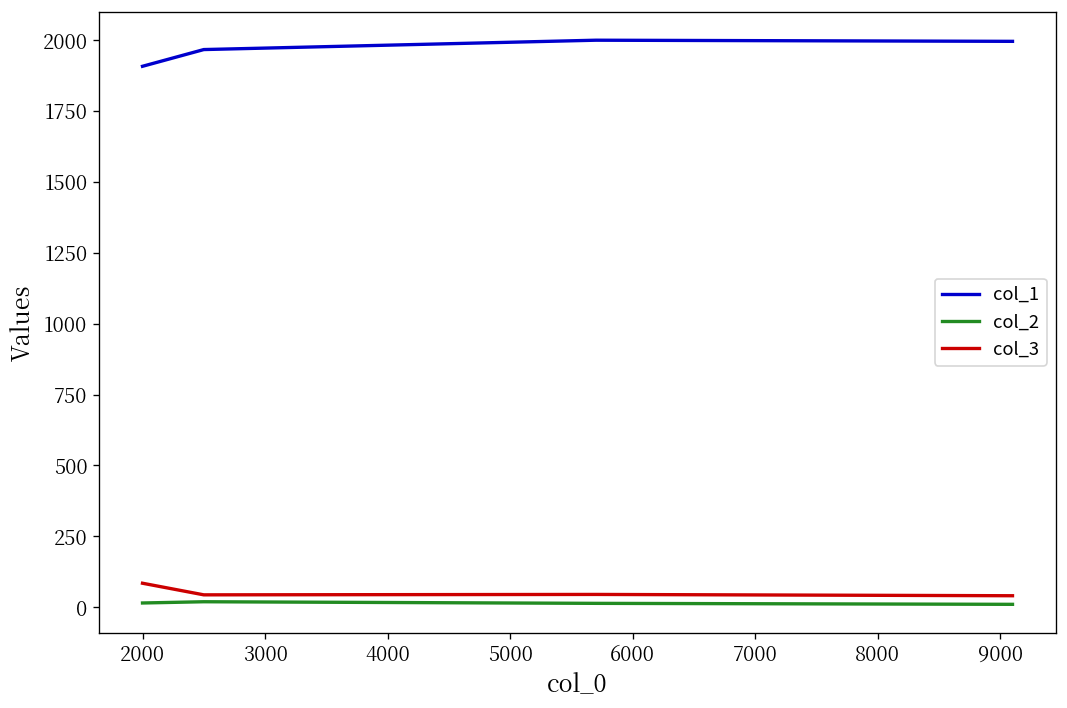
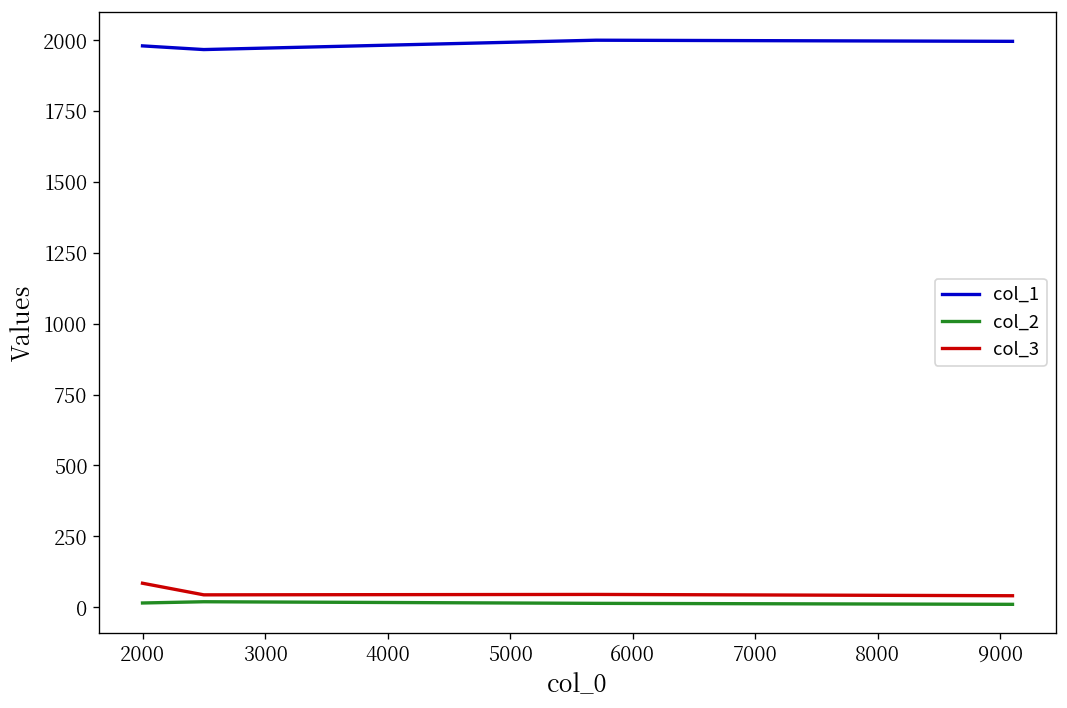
col_1, 2000: 1910 -> 1980
